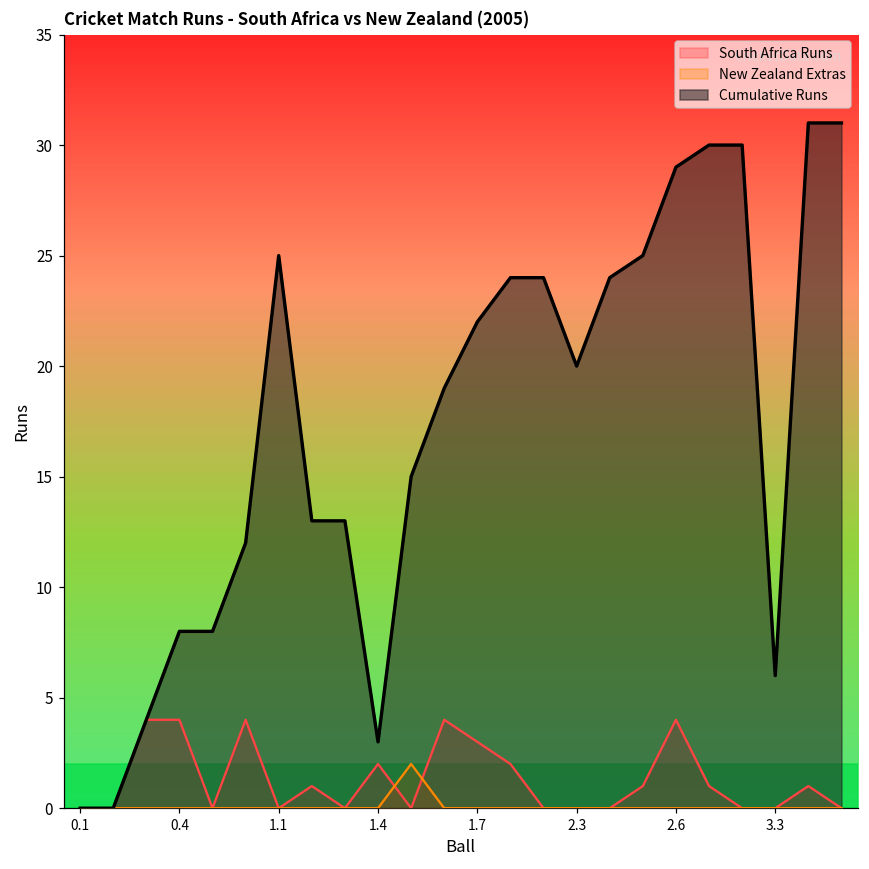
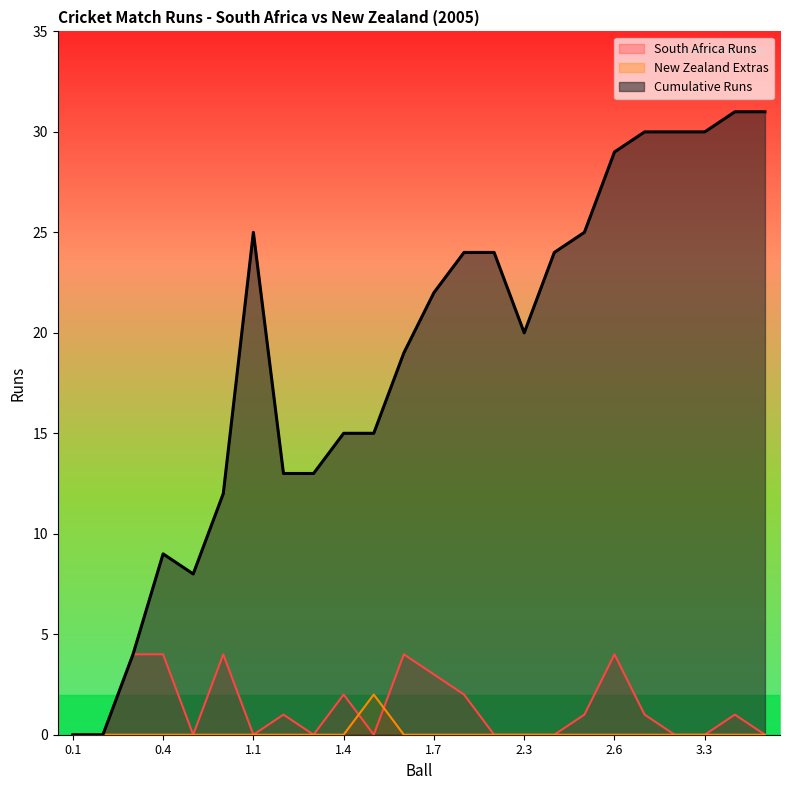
Cumulative Runs, 0.4: 8 -> 9
Cumulative Runs, 1.4: 3 -> 15
Cumulative Runs, 3.3: 6 -> 30
